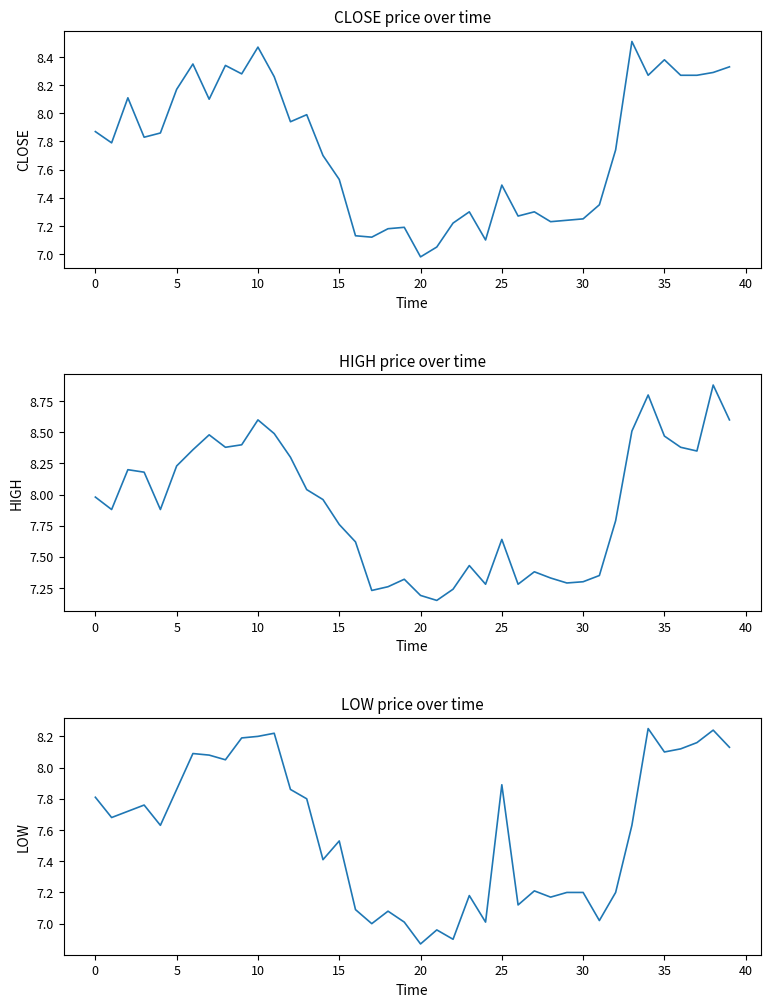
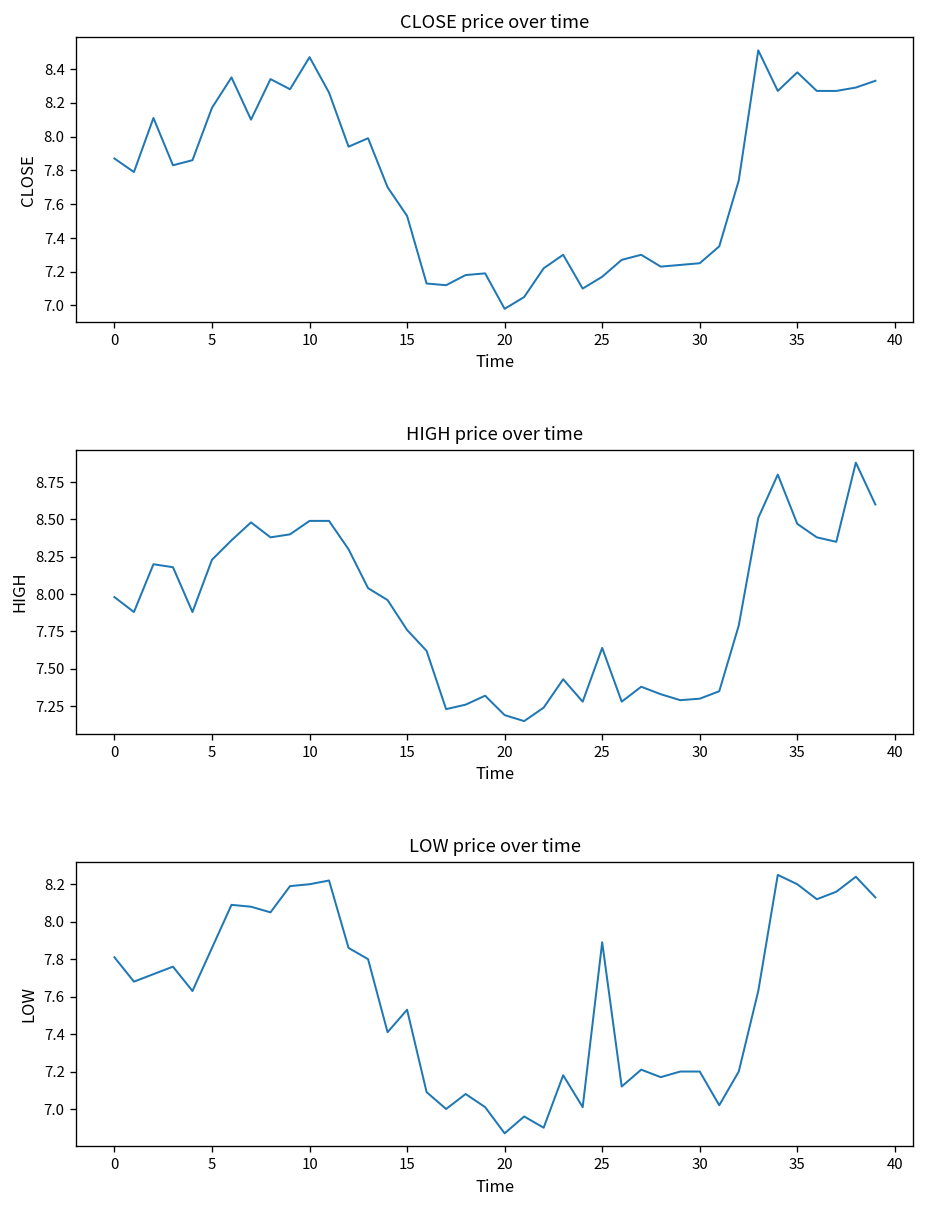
CLOSE price over time, 25: 7.49 -> 7.17
HIGH price over time, 10: 8.60 -> 8.49
LOW price over time, 35: 8.1 -> 8.2
